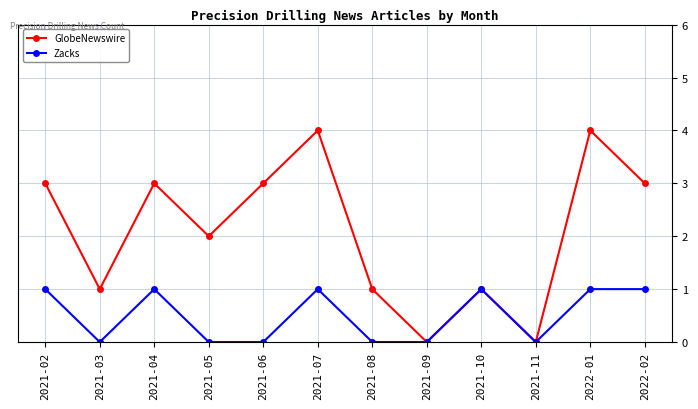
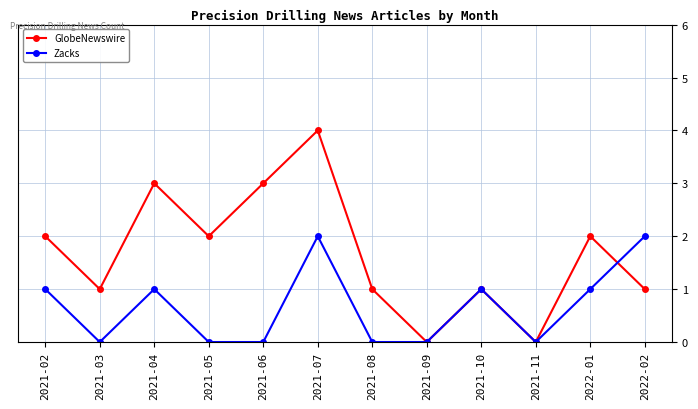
GlobeNewswire, 2021-02: 3 -> 2
Zacks, 2021-07: 1 -> 2
GlobeNewswire, 2022-01: 4 -> 2
GlobeNewswire, 2022-02: 3 -> 1
Zacks, 2022-02: 1 -> 2
